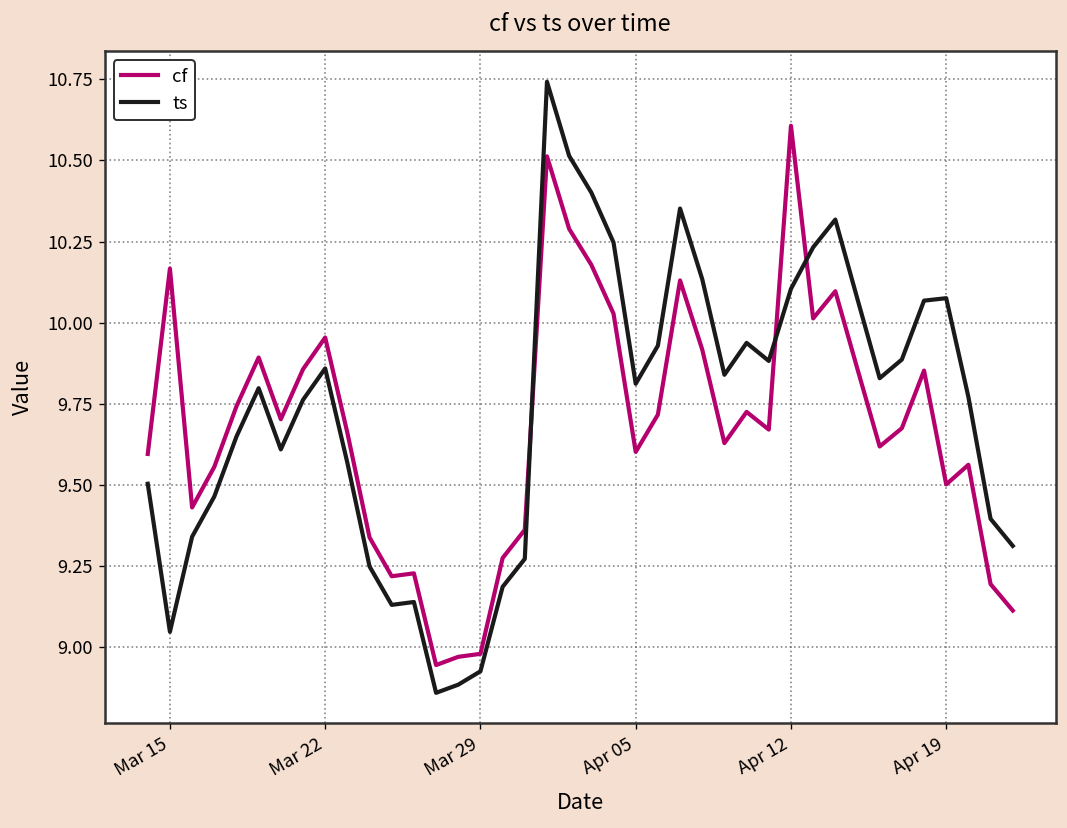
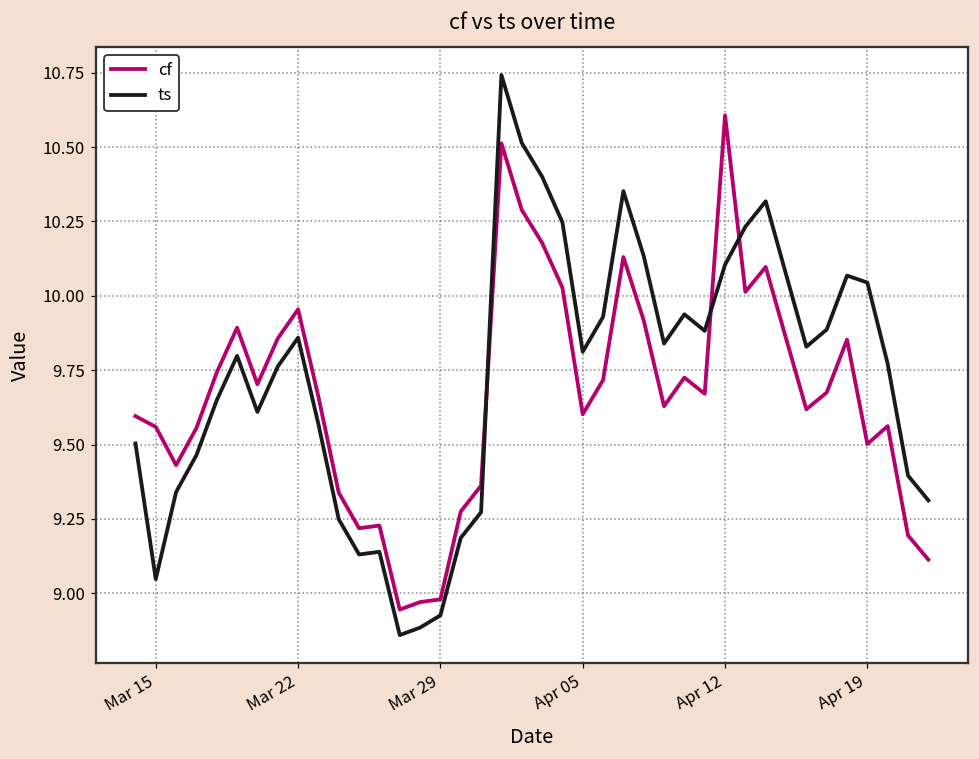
cf, Mar 15: 10.17 -> 9.56
ts, Apr 19: 10.08 -> 10.04
